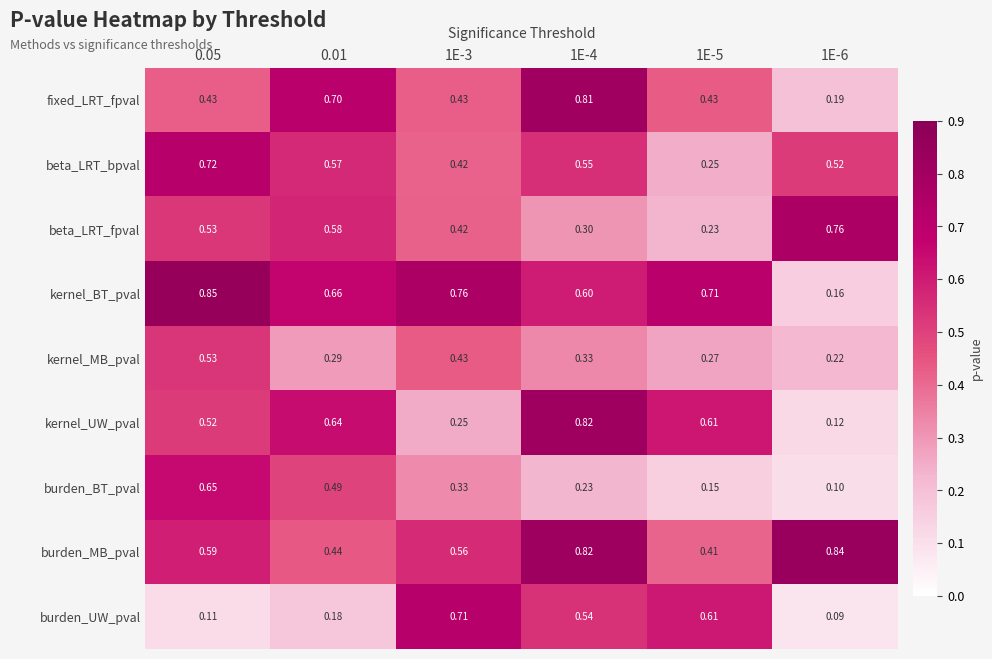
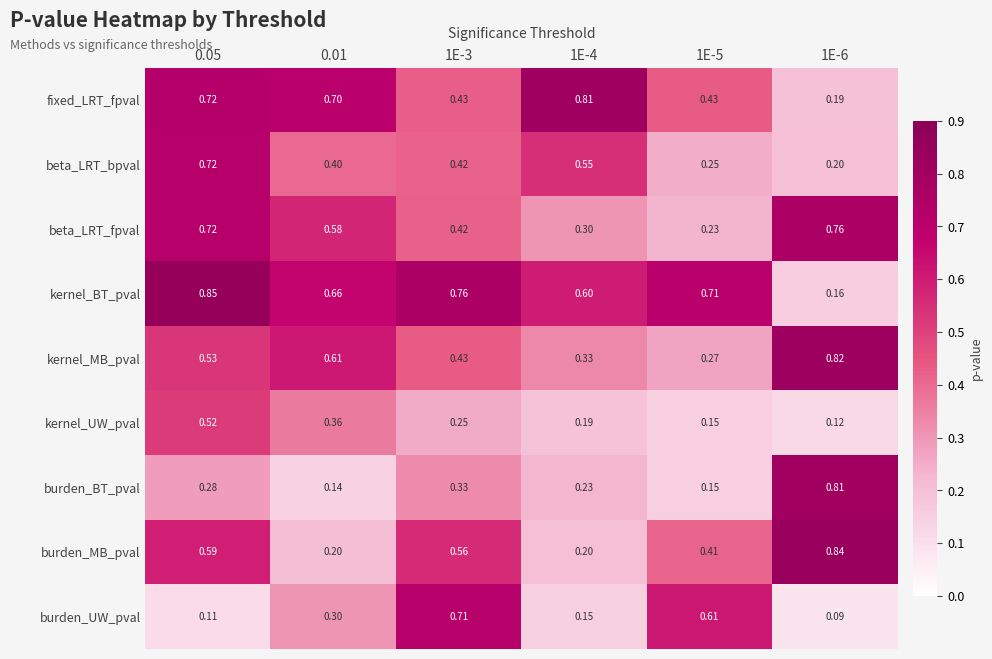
fixed_LRT_fpval, 0.05: 0.43 -> 0.72
beta_LRT_bpval, 0.01: 0.57 -> 0.40
beta_LRT_bpval, 1E-6: 0.52 -> 0.20
beta_LRT_fpval, 0.05: 0.53 -> 0.72
kernel_MB_pval, 0.01: 0.29 -> 0.61
kernel_MB_pval, 1E-6: 0.22 -> 0.82
kernel_UW_pval, 0.01: 0.64 -> 0.36
kernel_UW_pval, 1E-4: 0.82 -> 0.19
kernel_UW_pval, 1E-5: 0.61 -> 0.15
burden_BT_pval, 0.05: 0.65 -> 0.28
burden_BT_pval, 0.01: 0.49 -> 0.14
burden_BT_pval, 1E-6: 0.10 -> 0.81
burden_MB_pval, 0.01: 0.44 -> 0.20
burden_MB_pval, 1E-4: 0.82 -> 0.20
burden_UW_pval, 0.01: 0.18 -> 0.30
burden_UW_pval, 1E-4: 0.54 -> 0.15
